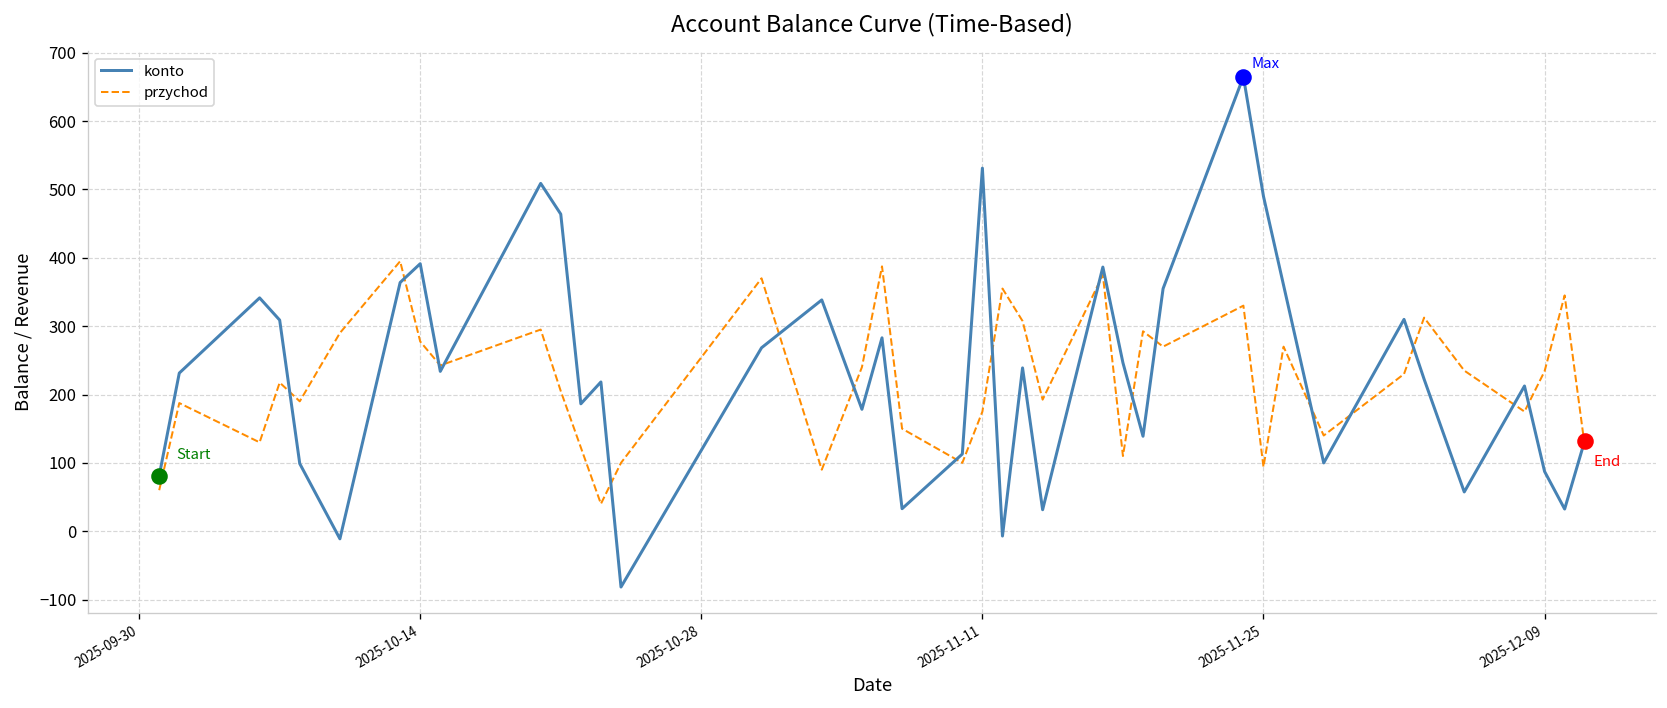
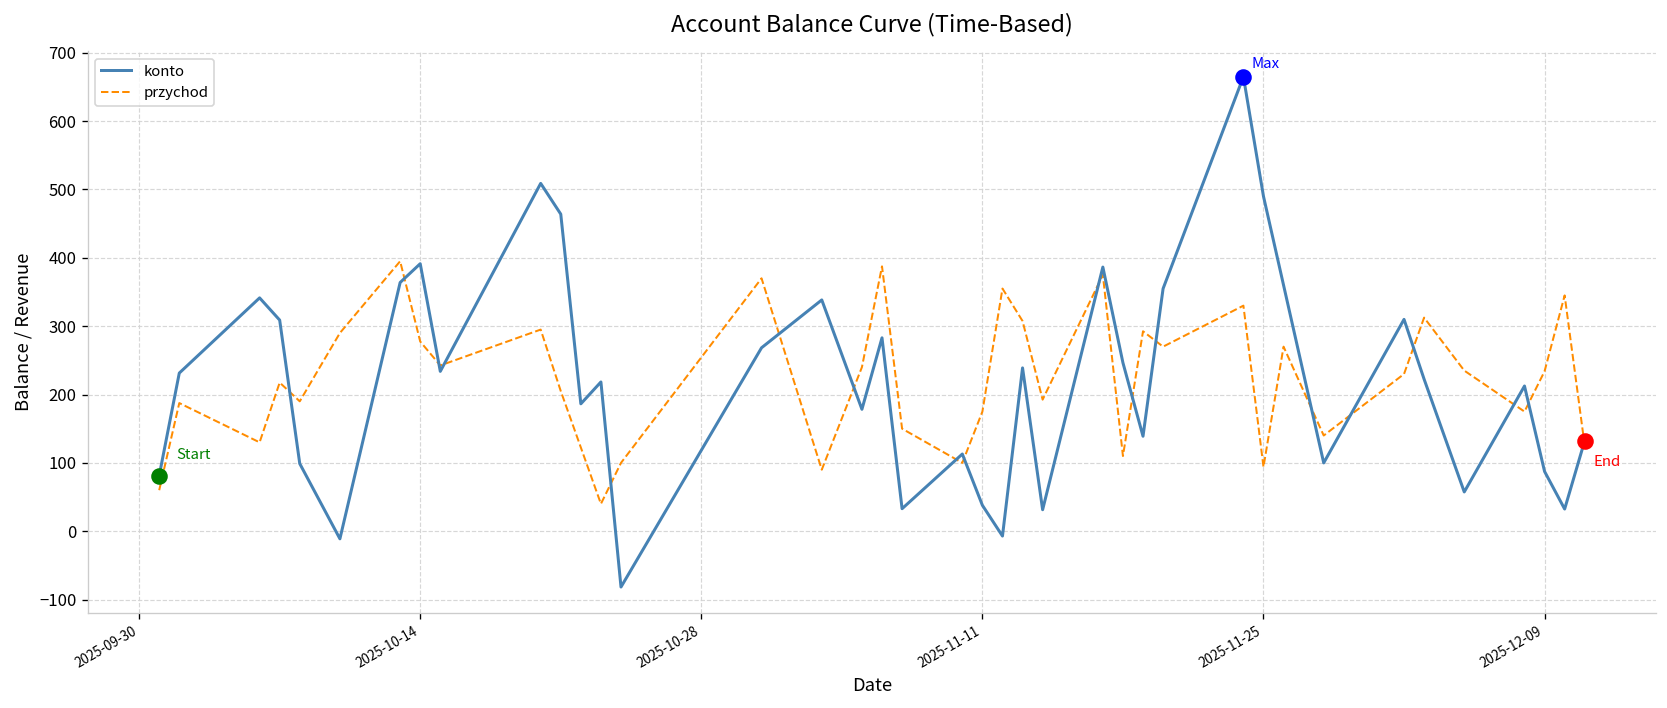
konto, 2025-11-11: 530 -> 40
